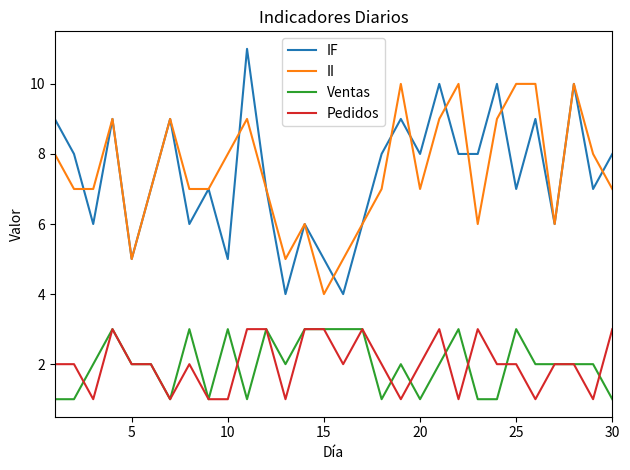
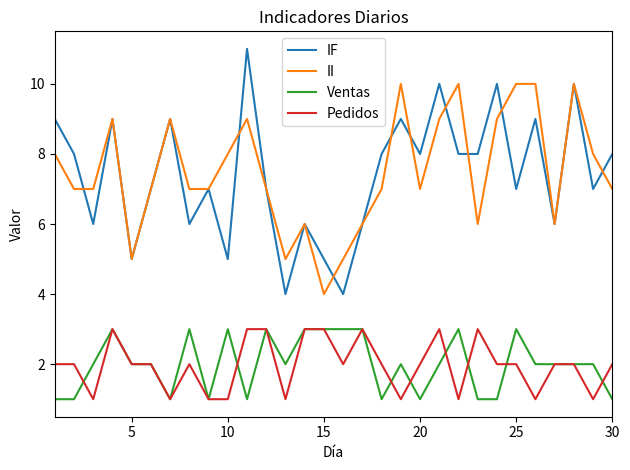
Pedidos, 30: 3 -> 2
